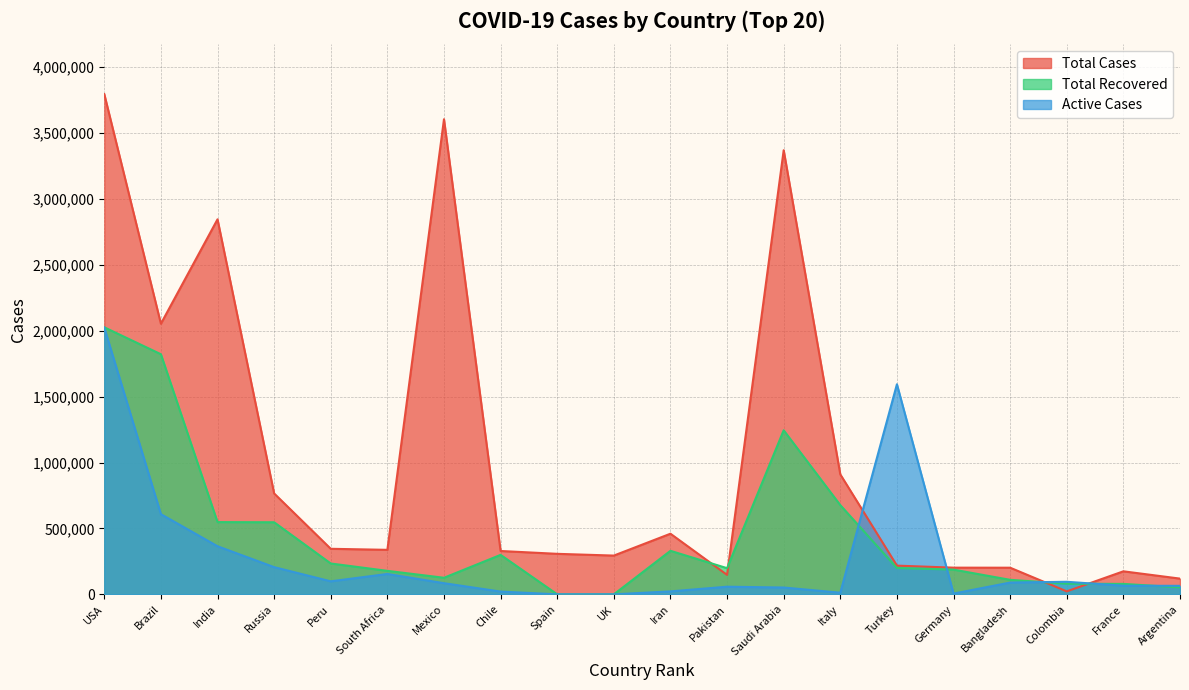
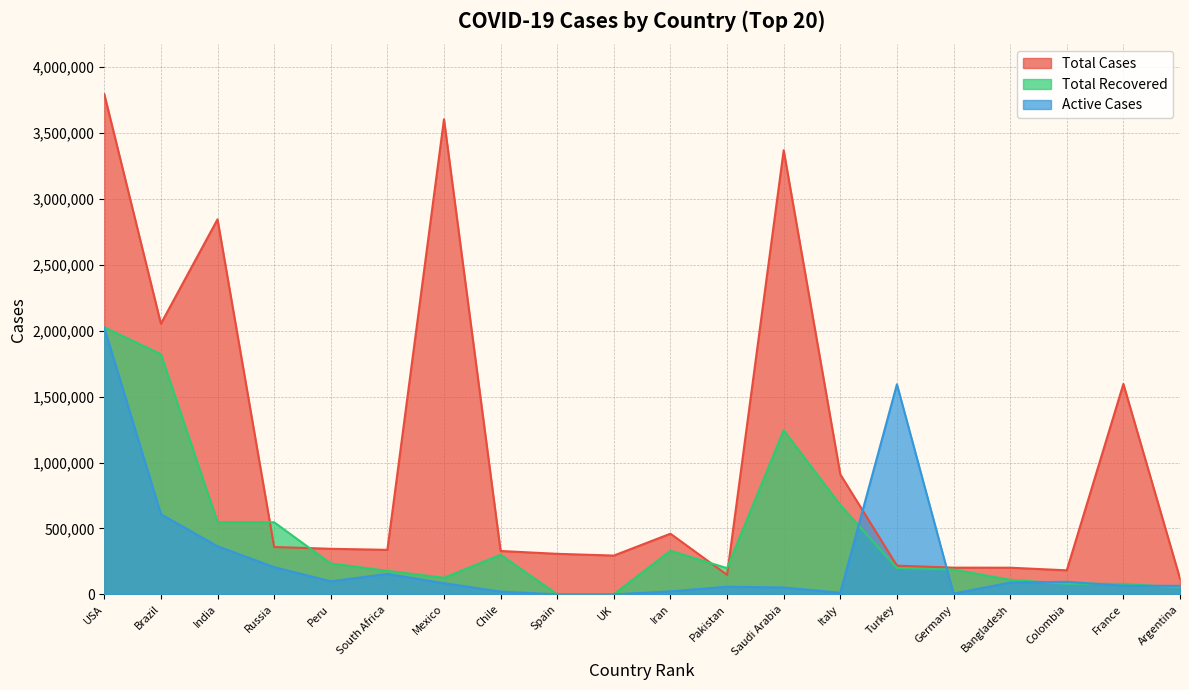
Total Cases, Russia: 770,000 -> 360,000
Total Cases, Colombia: 20,000 -> 180,000
Total Cases, France: 170,000 -> 1,600,000
